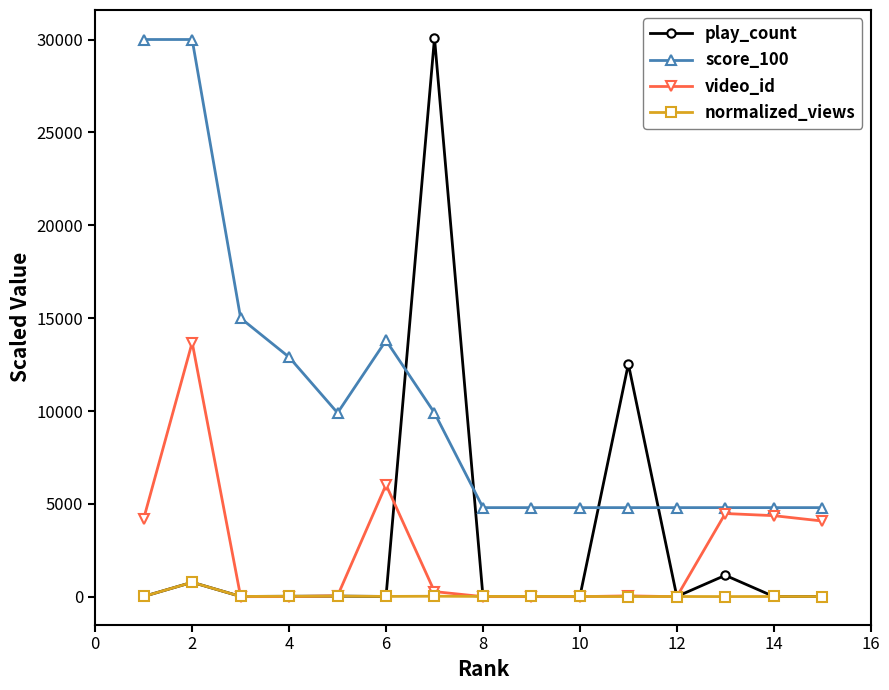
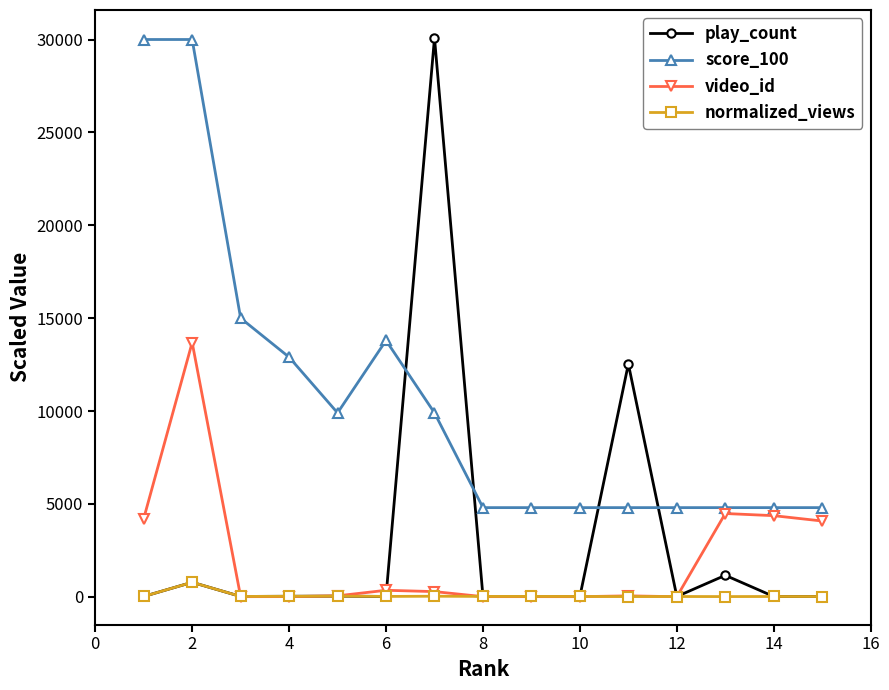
video_id, 6: 6000 -> 400
